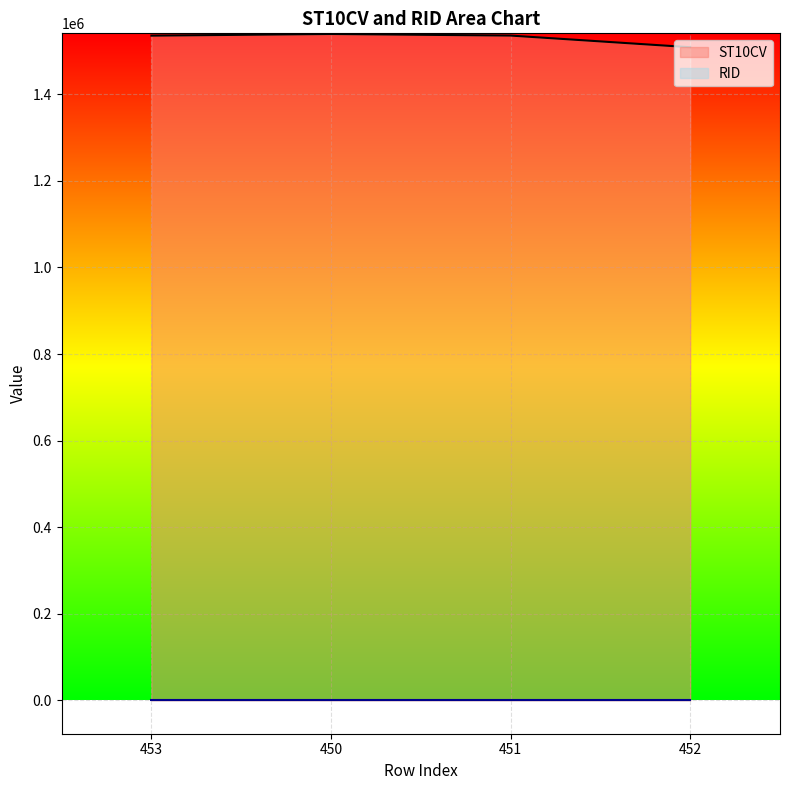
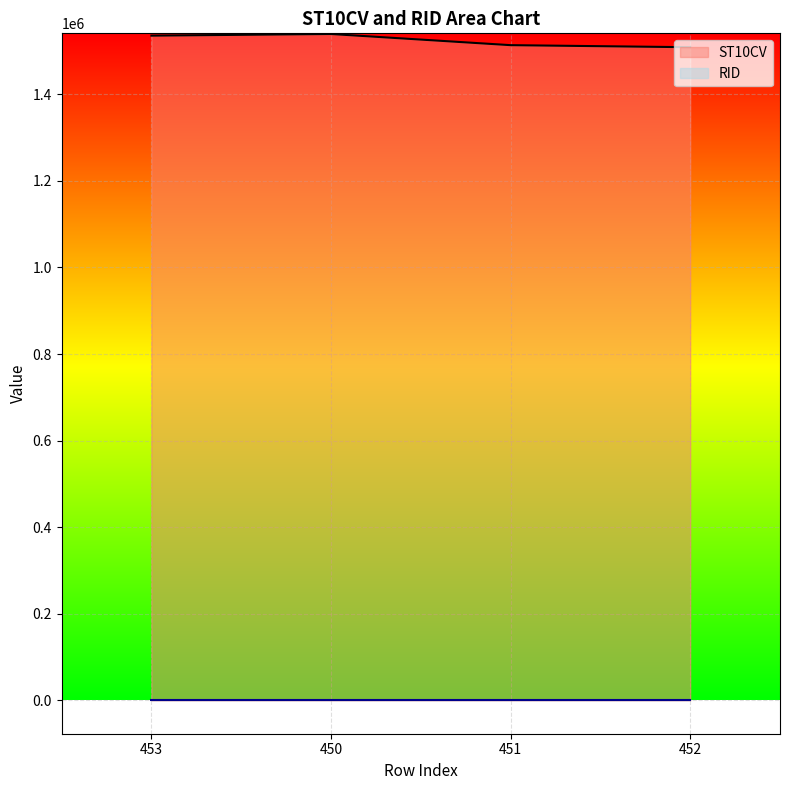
ST10CV, 451: 1540000 -> 1510000
